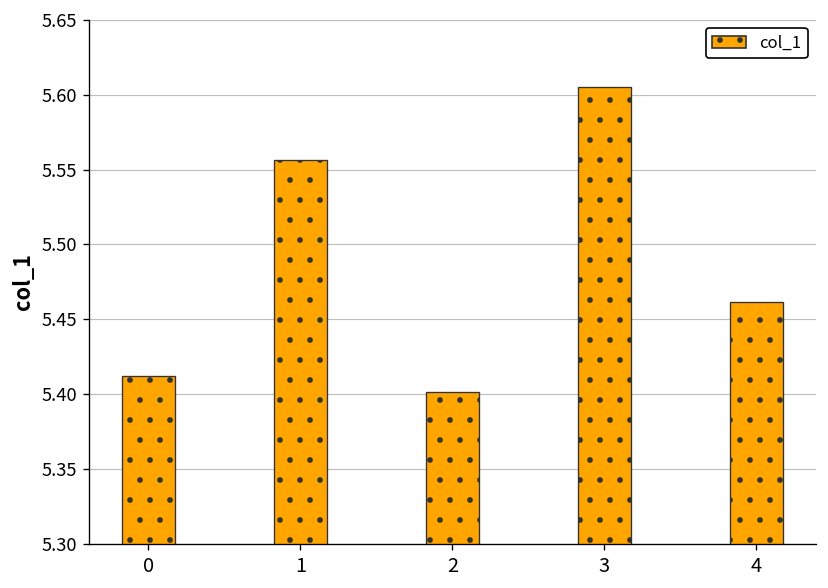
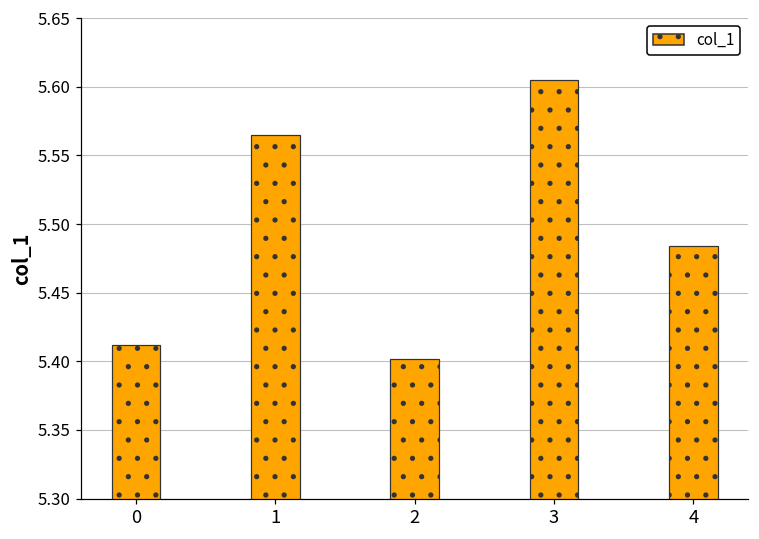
1: 5.557 -> 5.565
4: 5.462 -> 5.484
